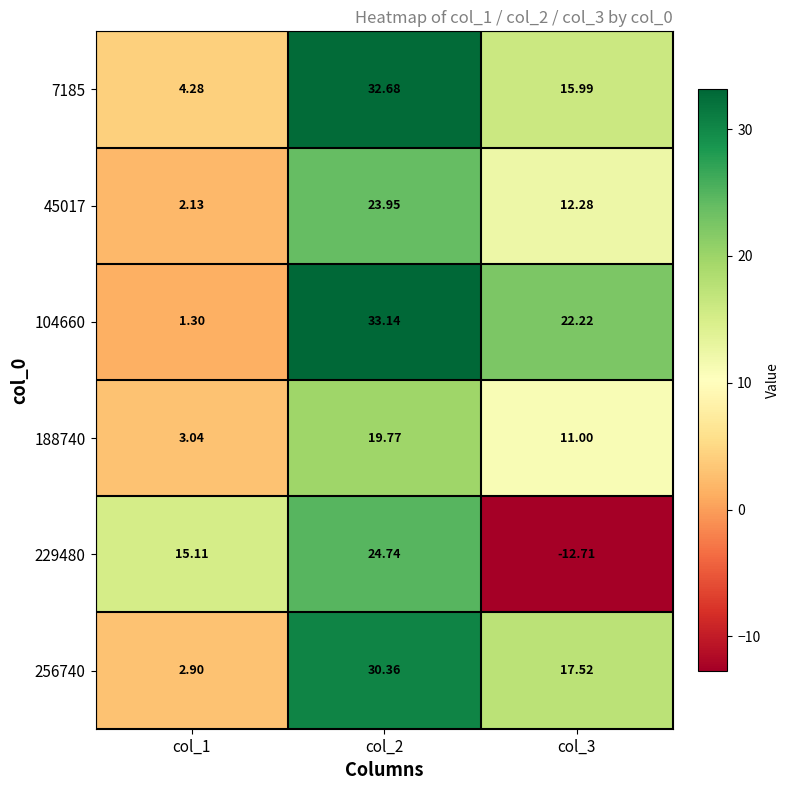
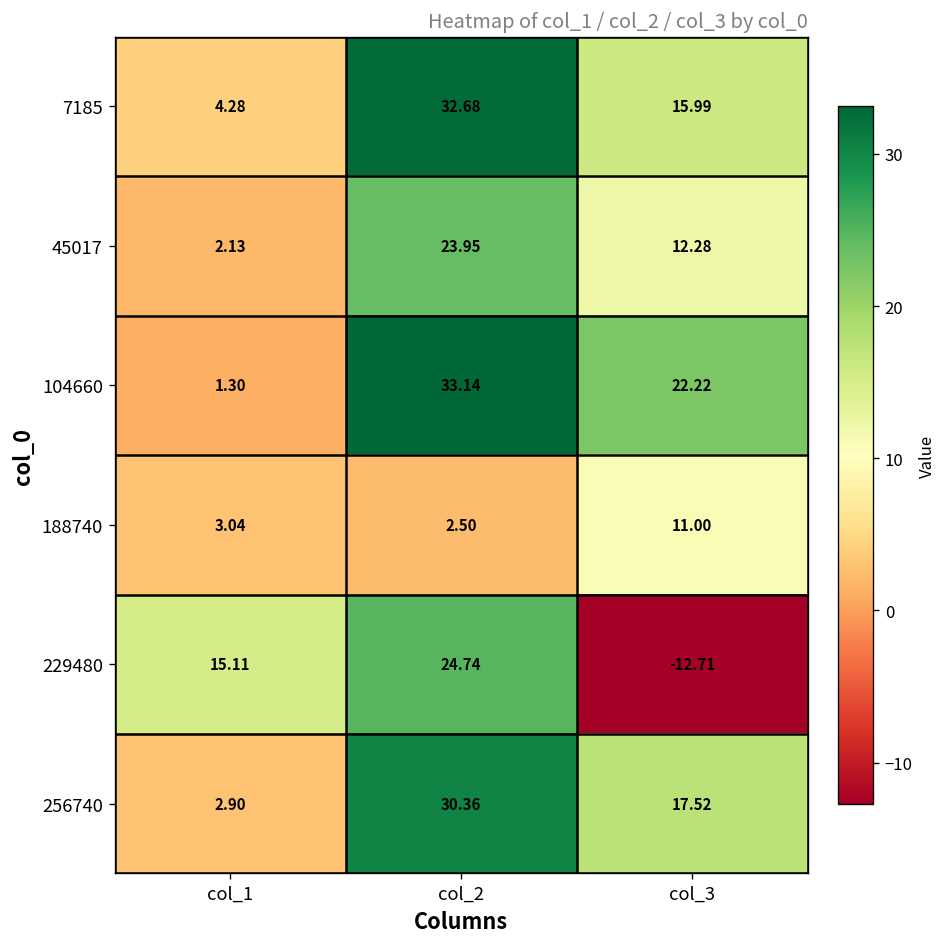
188740, col_2: 19.77 -> 2.50
